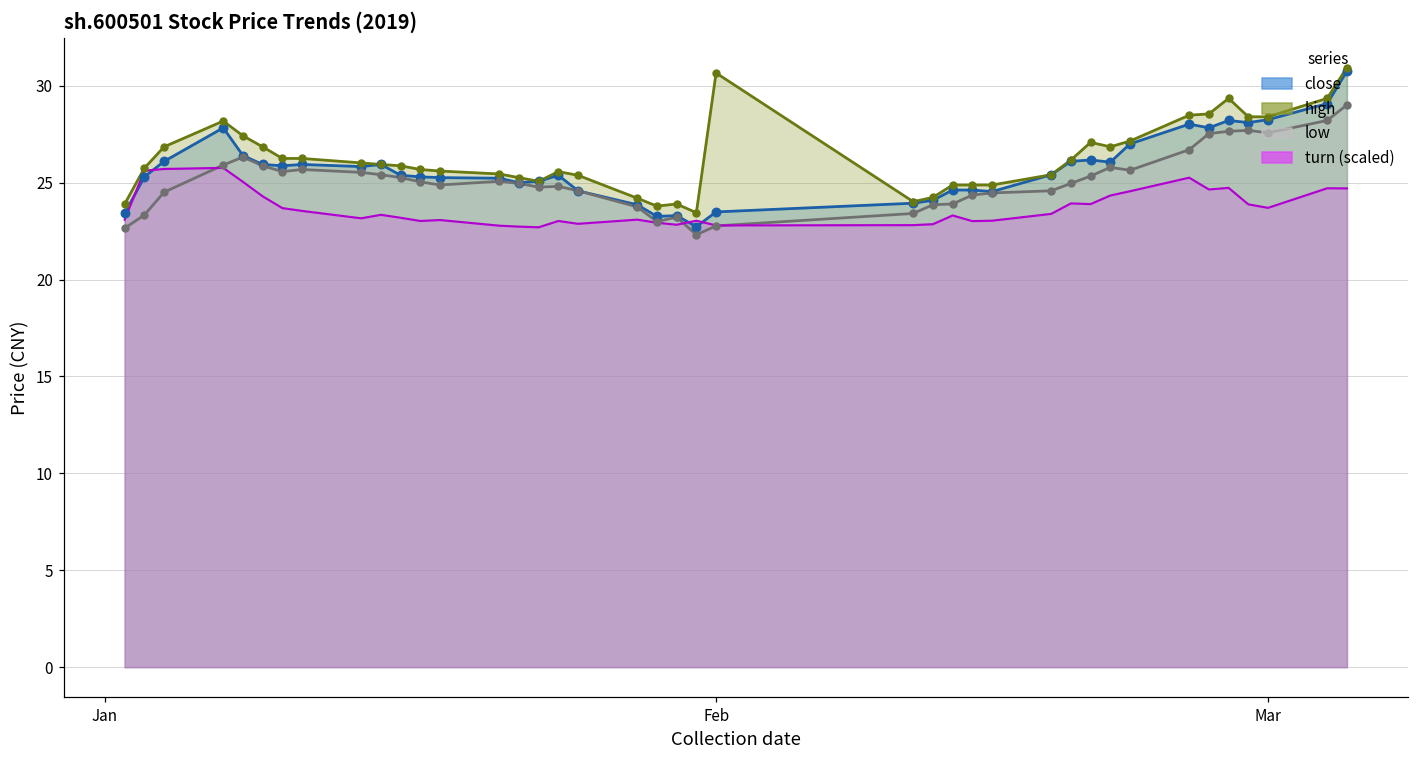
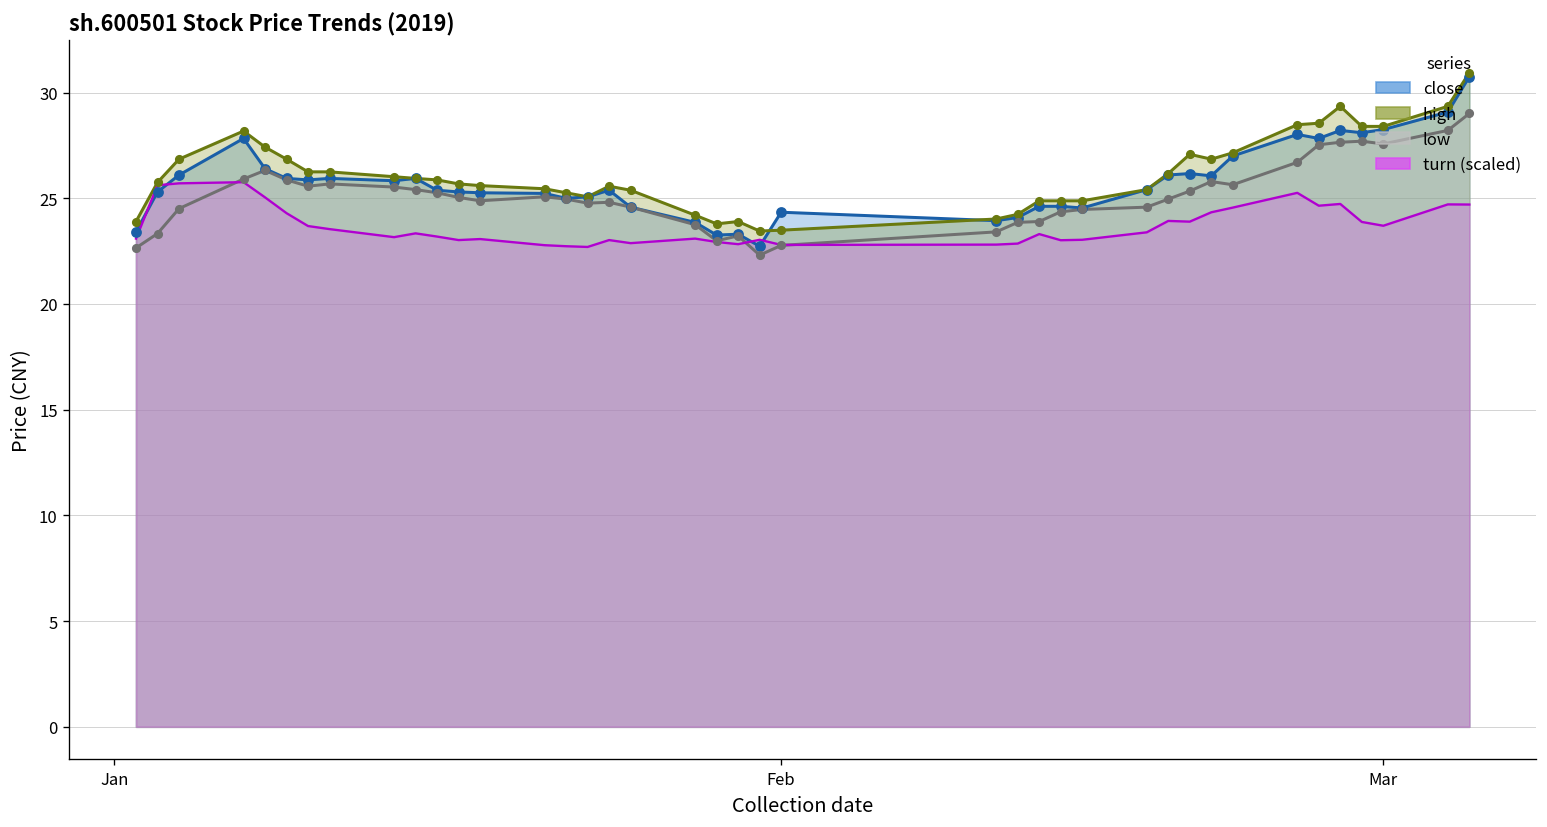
close, Feb: 23.5 -> 24.3
high, Feb: 30.7 -> 23.5
